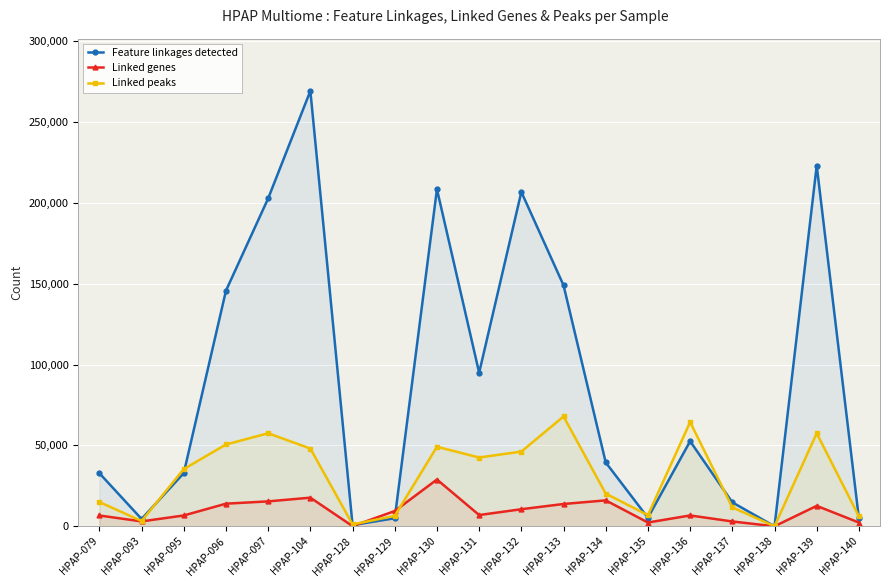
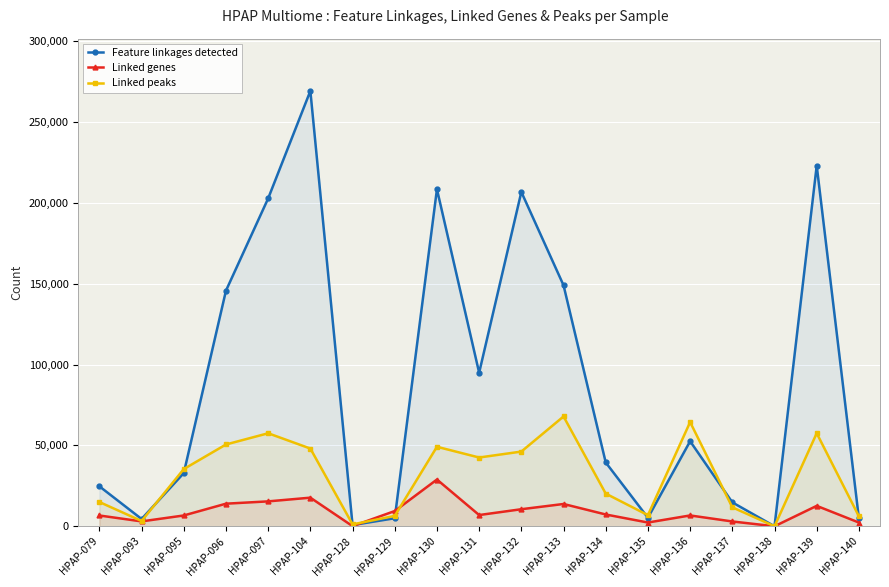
Feature linkages detected, HPAP-079: 33,000 -> 25,000
Linked genes, HPAP-134: 16,000 -> 7,000
